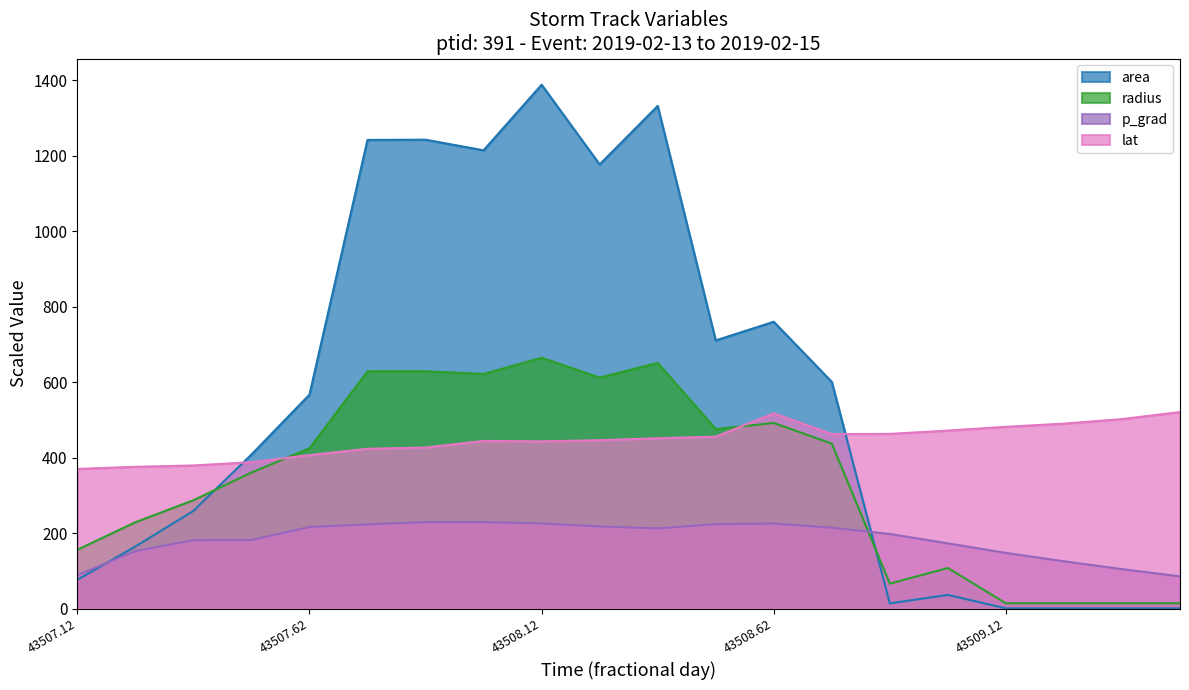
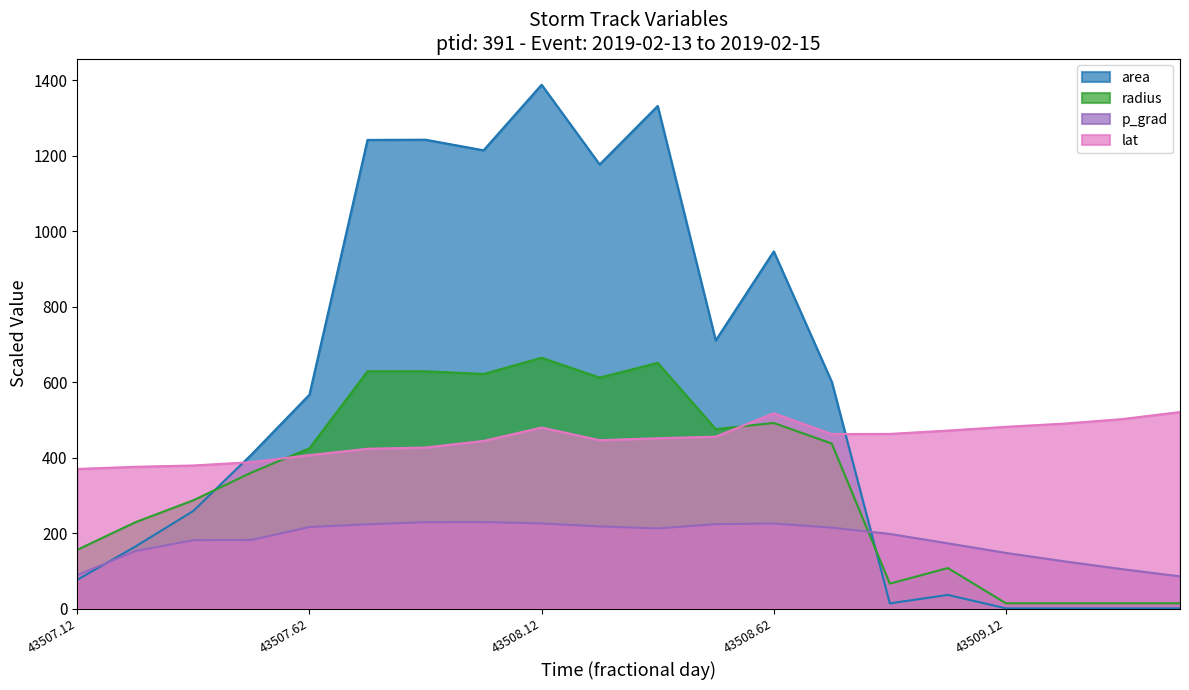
lat, 43508.12: 440 -> 480
area, 43508.62: 760 -> 950
